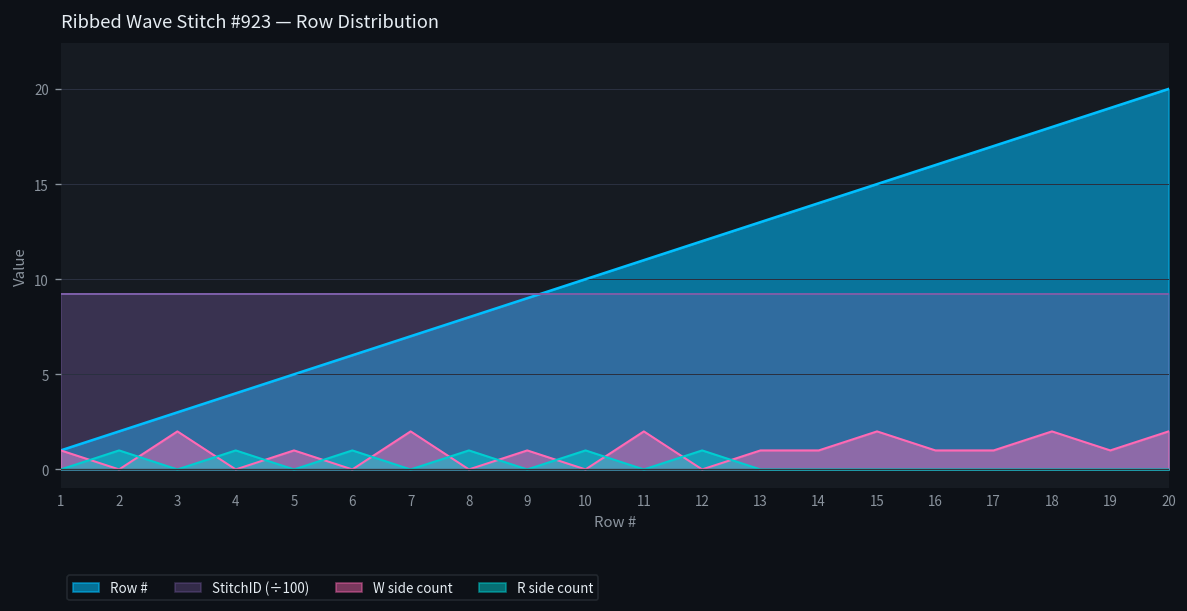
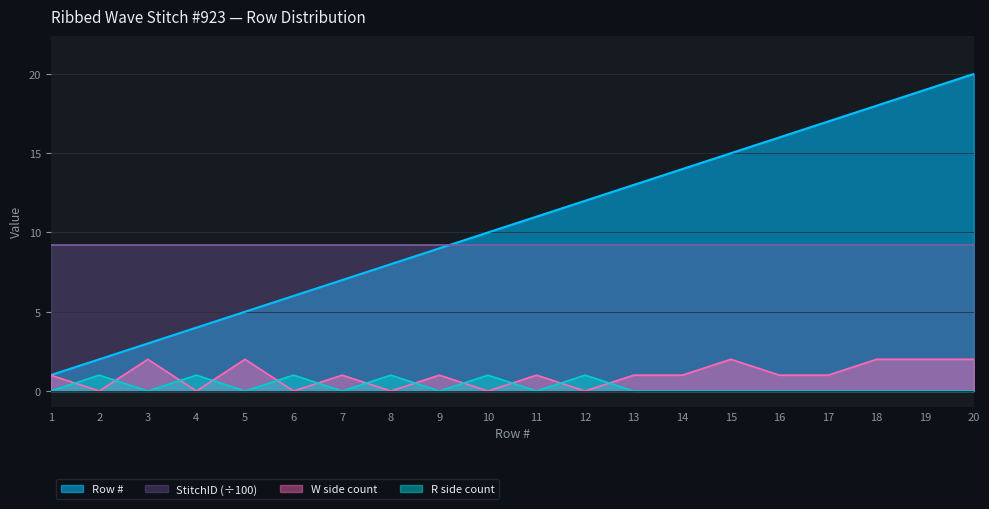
W side count, 5: 1 -> 2
W side count, 7: 2 -> 1
W side count, 11: 2 -> 1
W side count, 19: 1 -> 2
